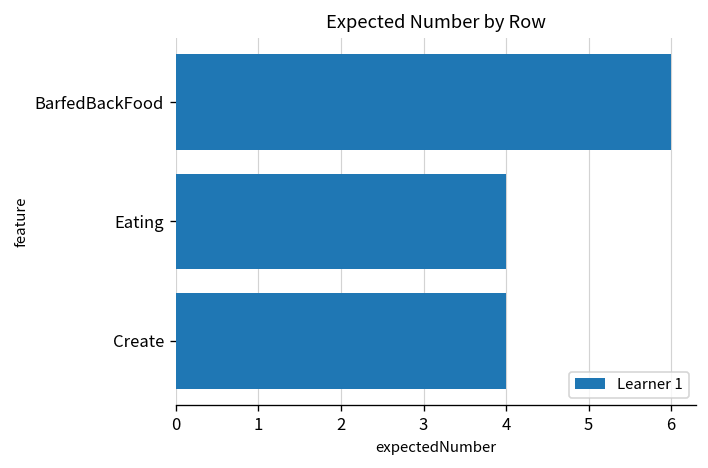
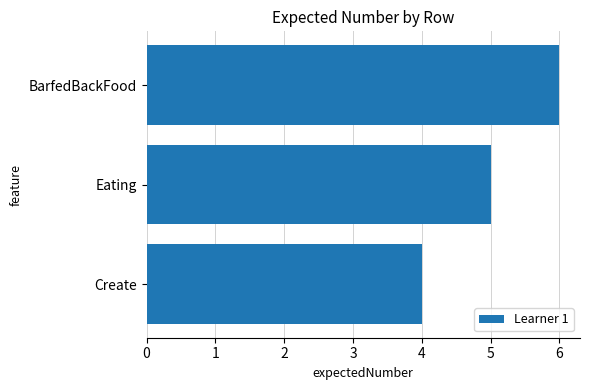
Eating: 4 -> 5
